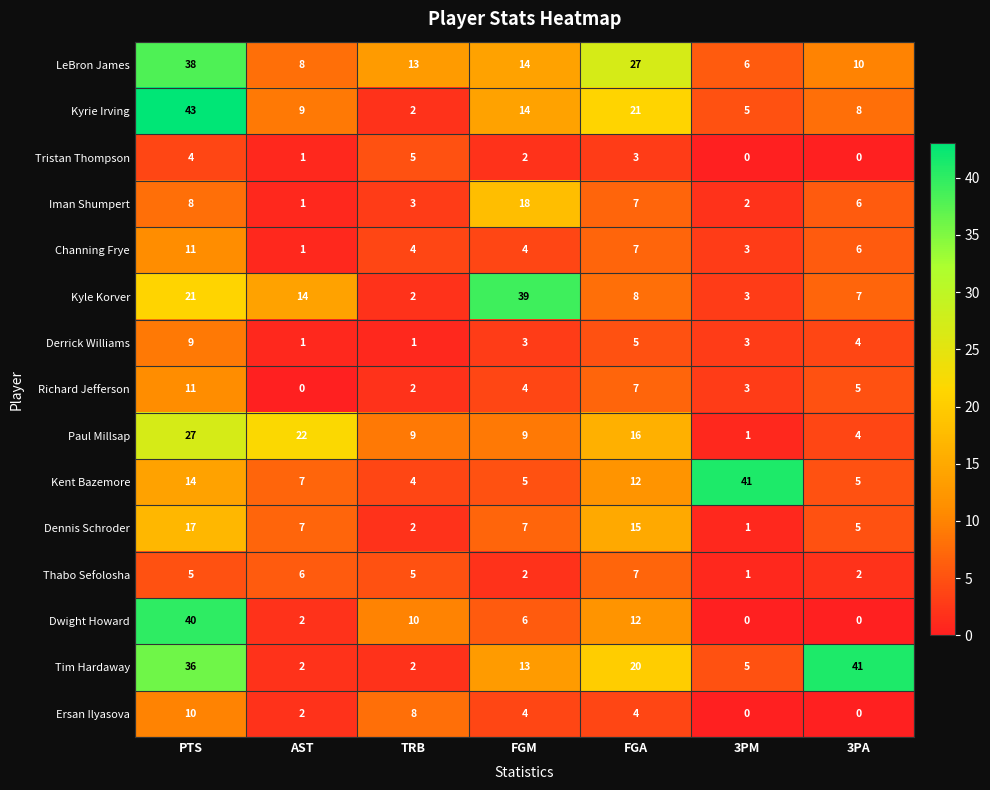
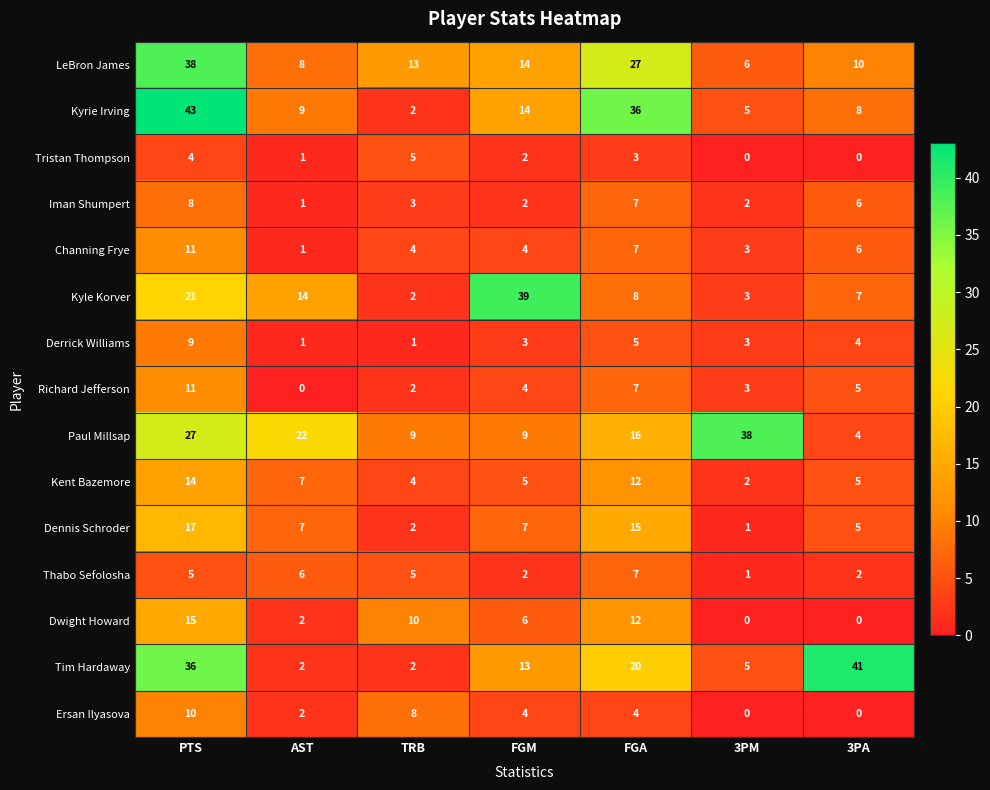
Kyrie Irving, FGA: 21 -> 36
Iman Shumpert, FGM: 18 -> 2
Paul Millsap, 3PM: 1 -> 38
Kent Bazemore, 3PM: 41 -> 2
Dwight Howard, PTS: 40 -> 15
